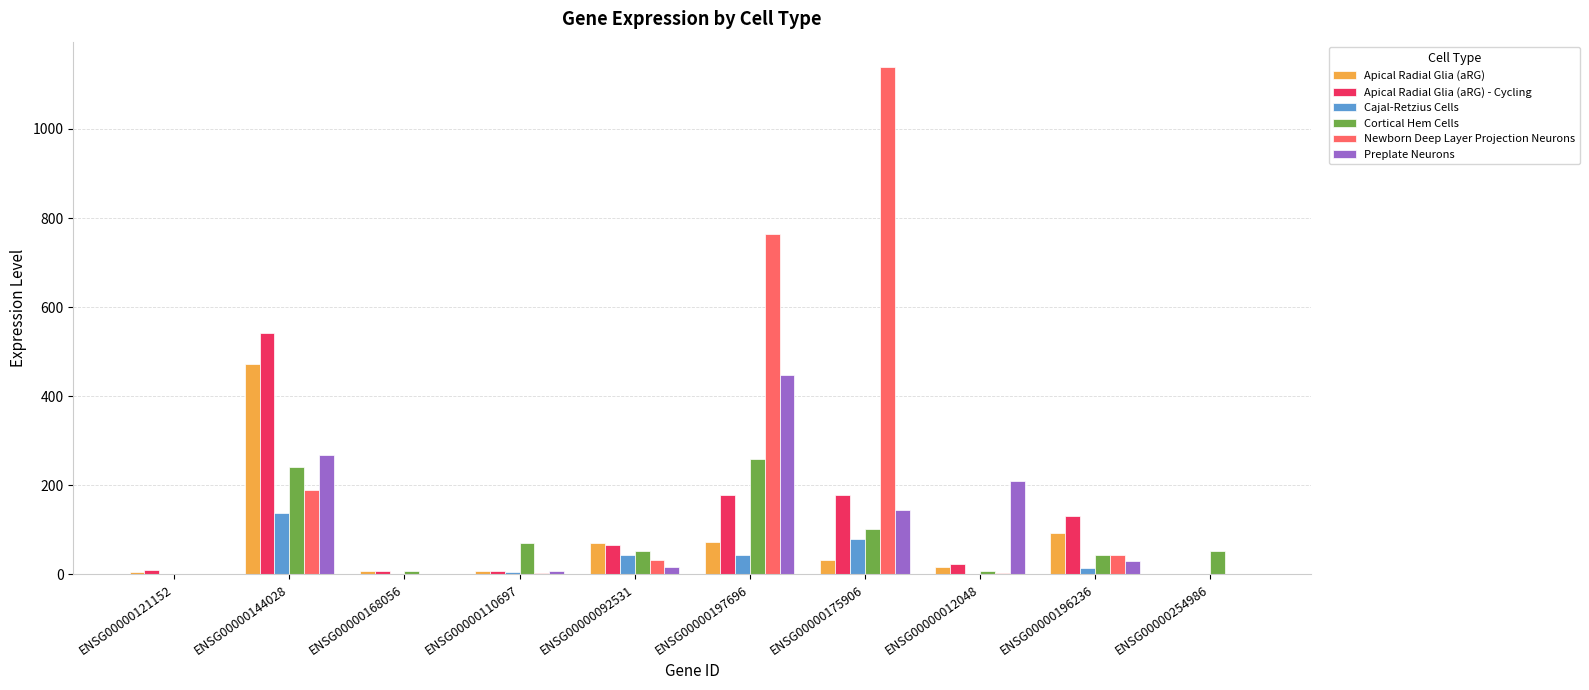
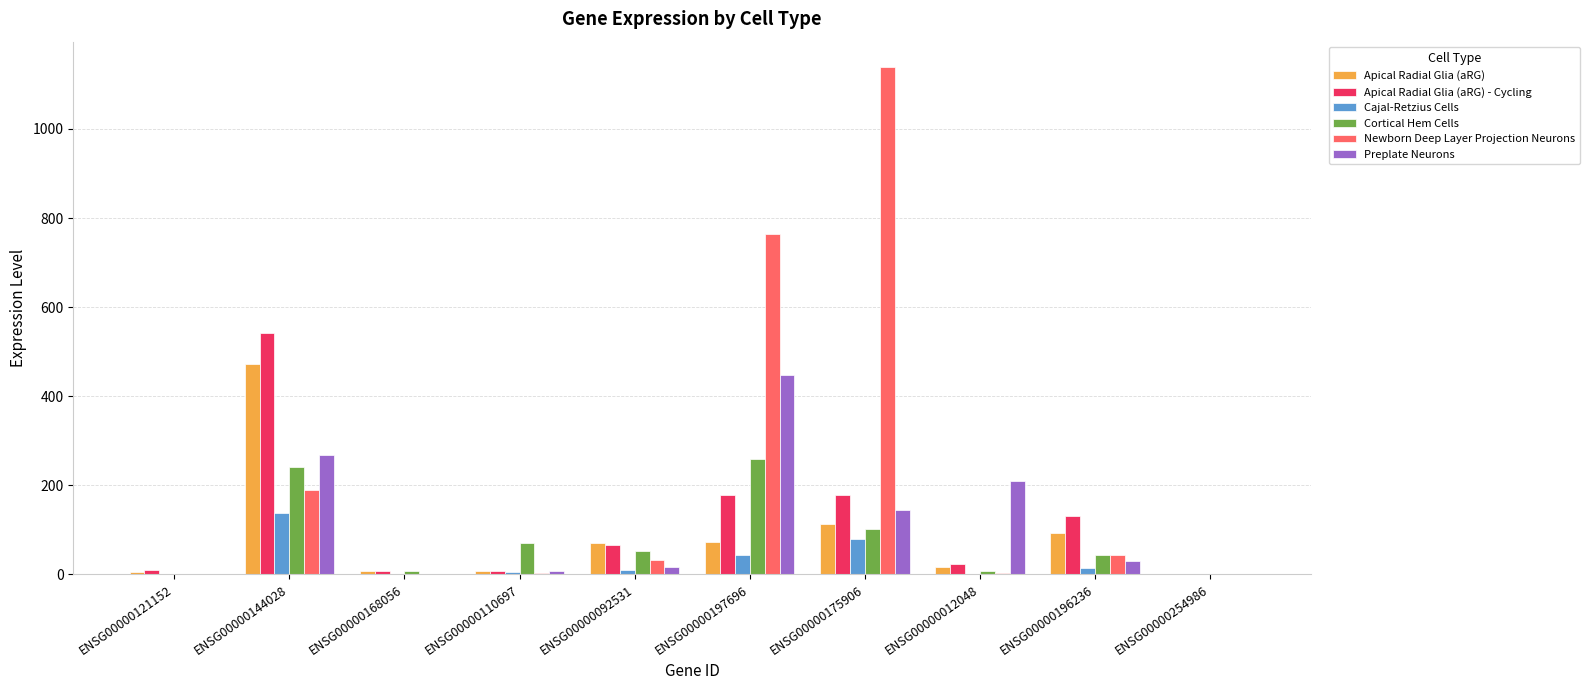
Cajal-Retzius Cells, ENSG00000092531: 40 -> 10
Apical Radial Glia (aRG), ENSG00000175906: 30 -> 110
Cortical Hem Cells, ENSG00000254986: 50 -> 0
